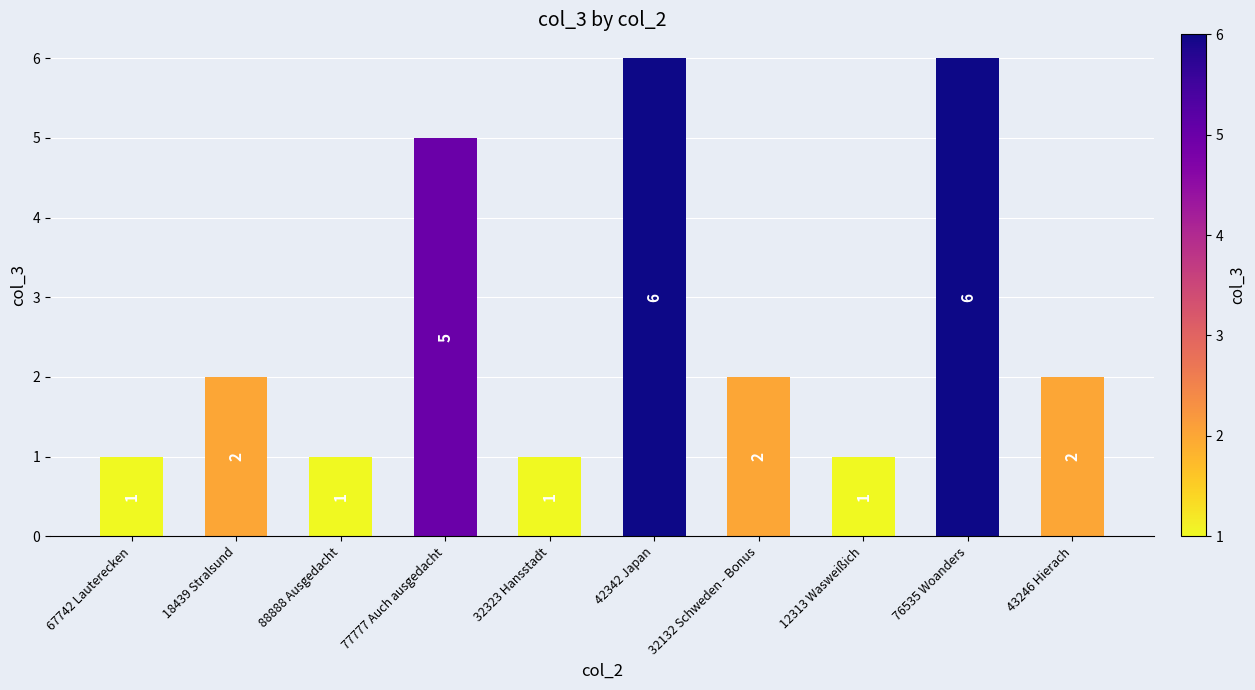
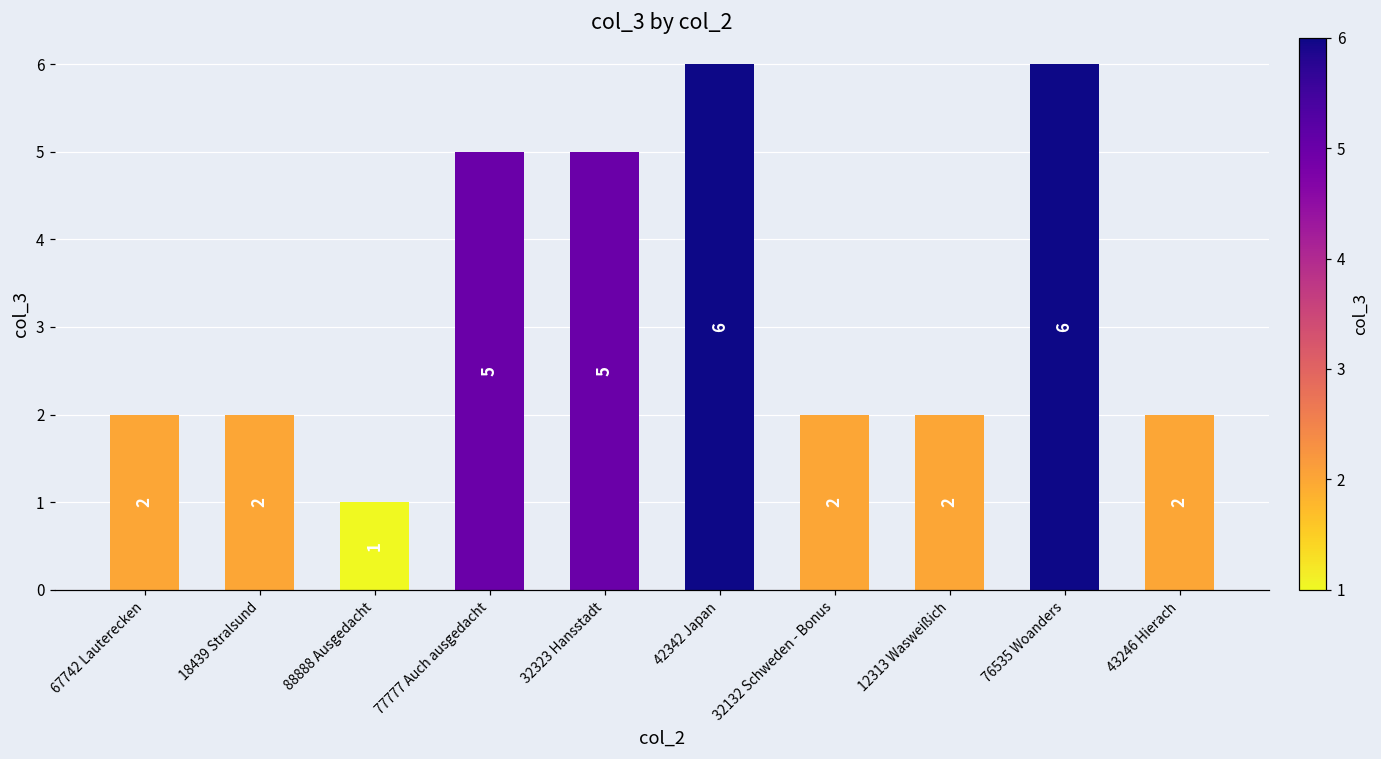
67742 Lauterecken: 1 -> 2
32323 Hansstadt: 1 -> 5
12313 Wasweißich: 1 -> 2
